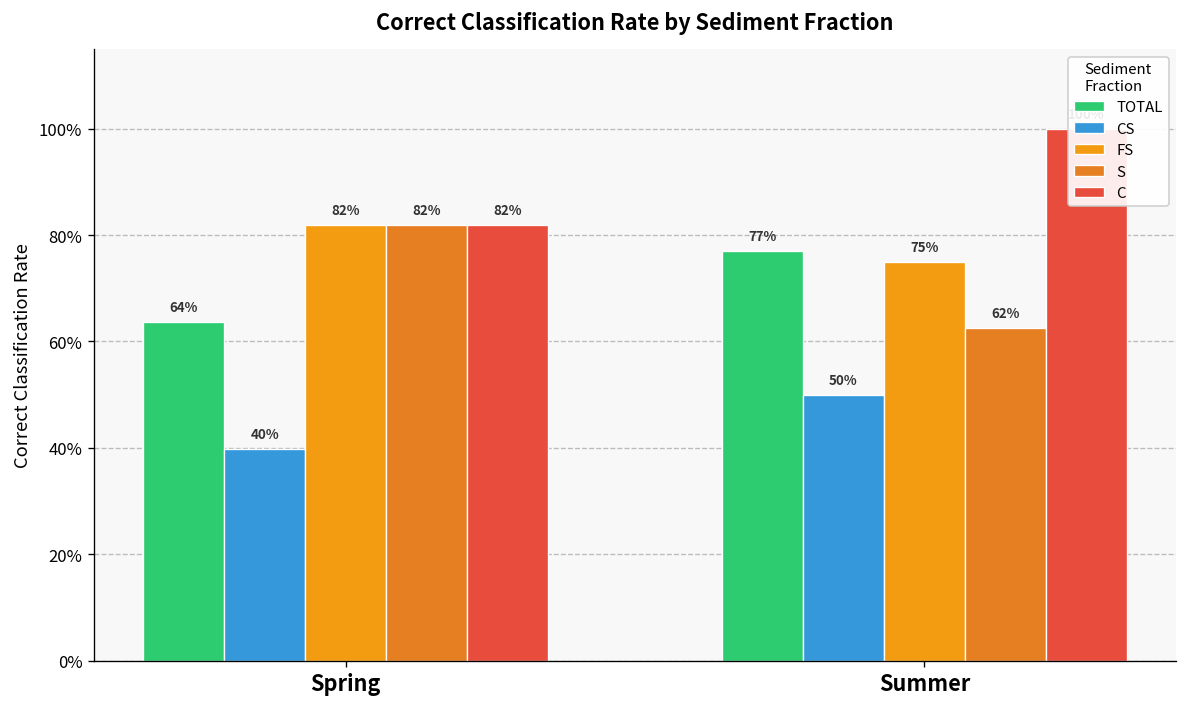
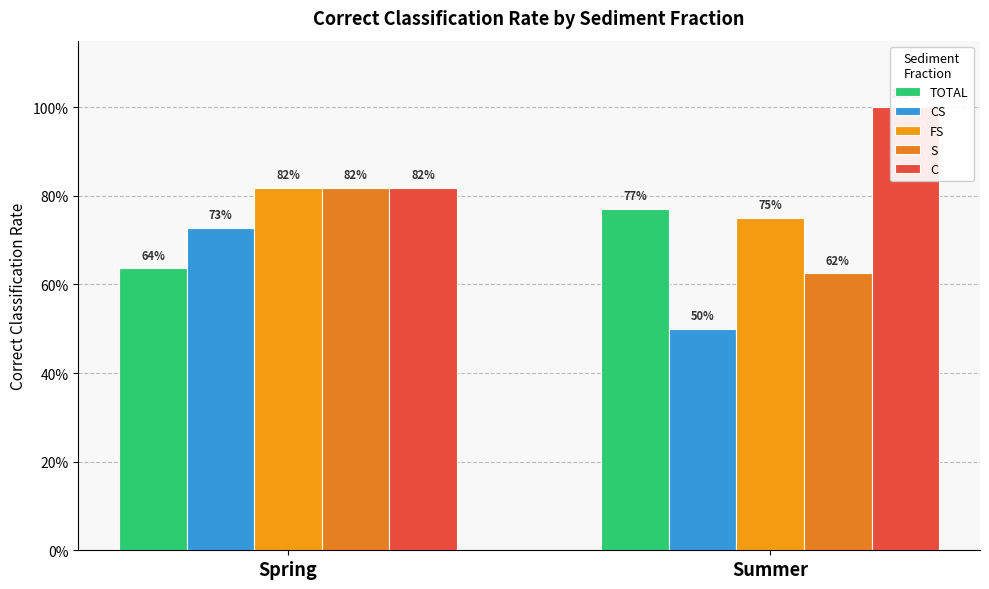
CS, Spring: 40% -> 73%
